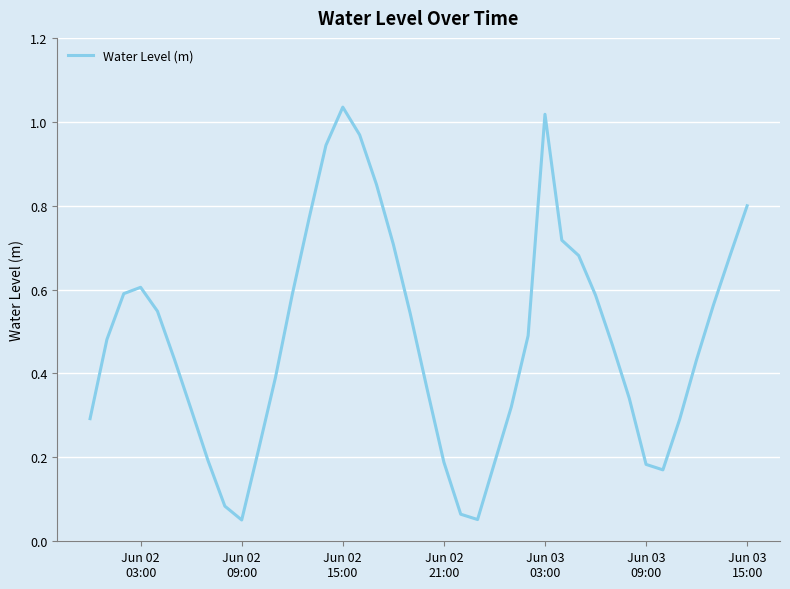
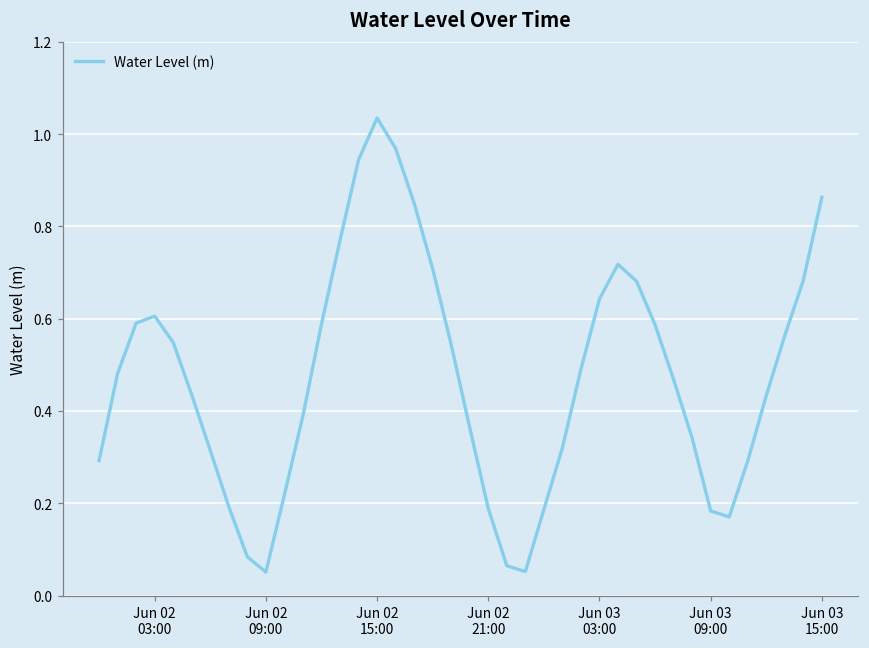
Jun 03 03:00: 1.02 -> 0.64
Jun 03 15:00: 0.80 -> 0.86
